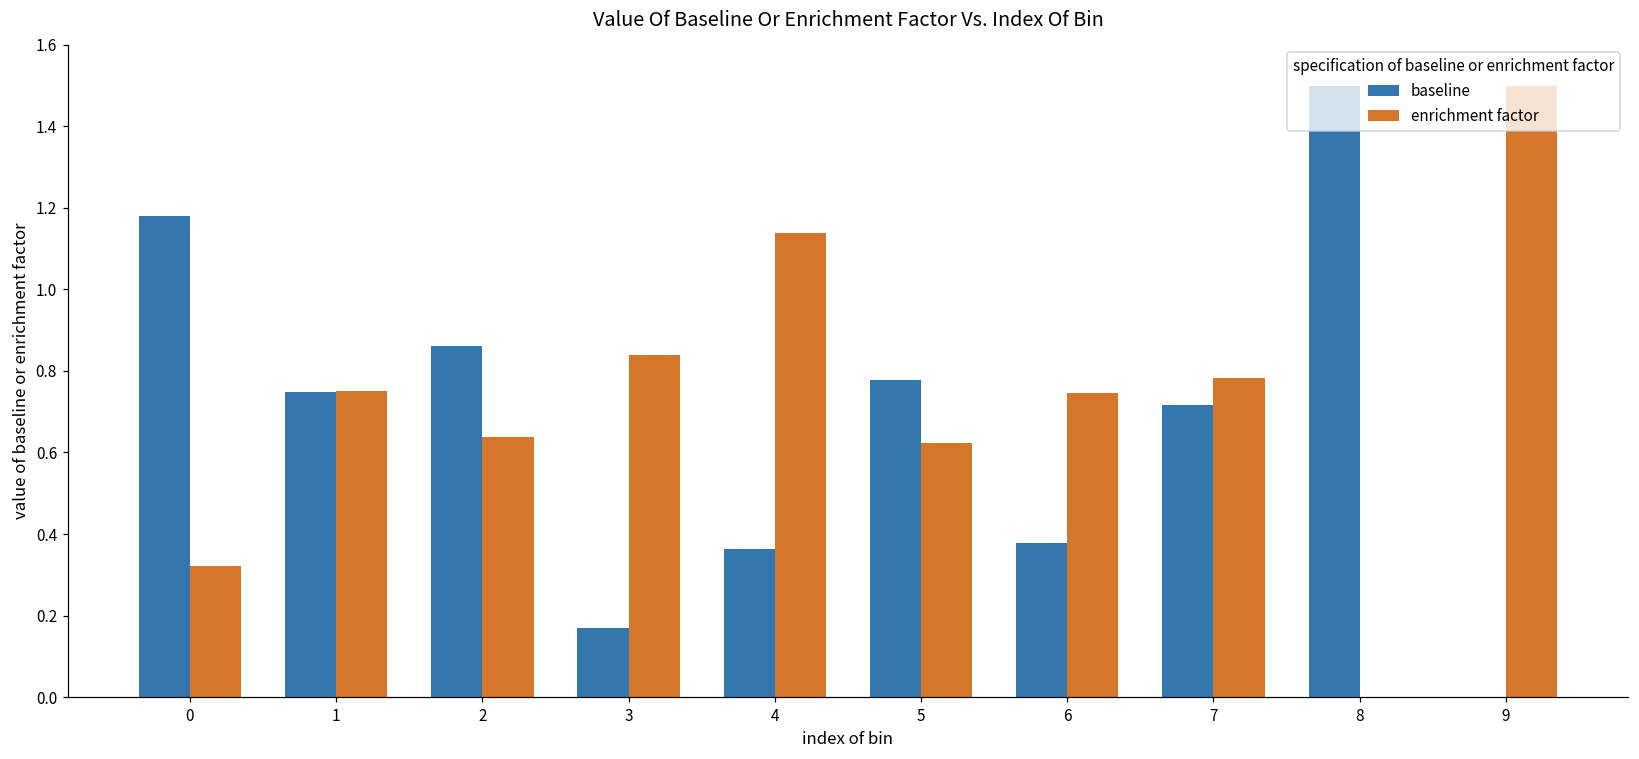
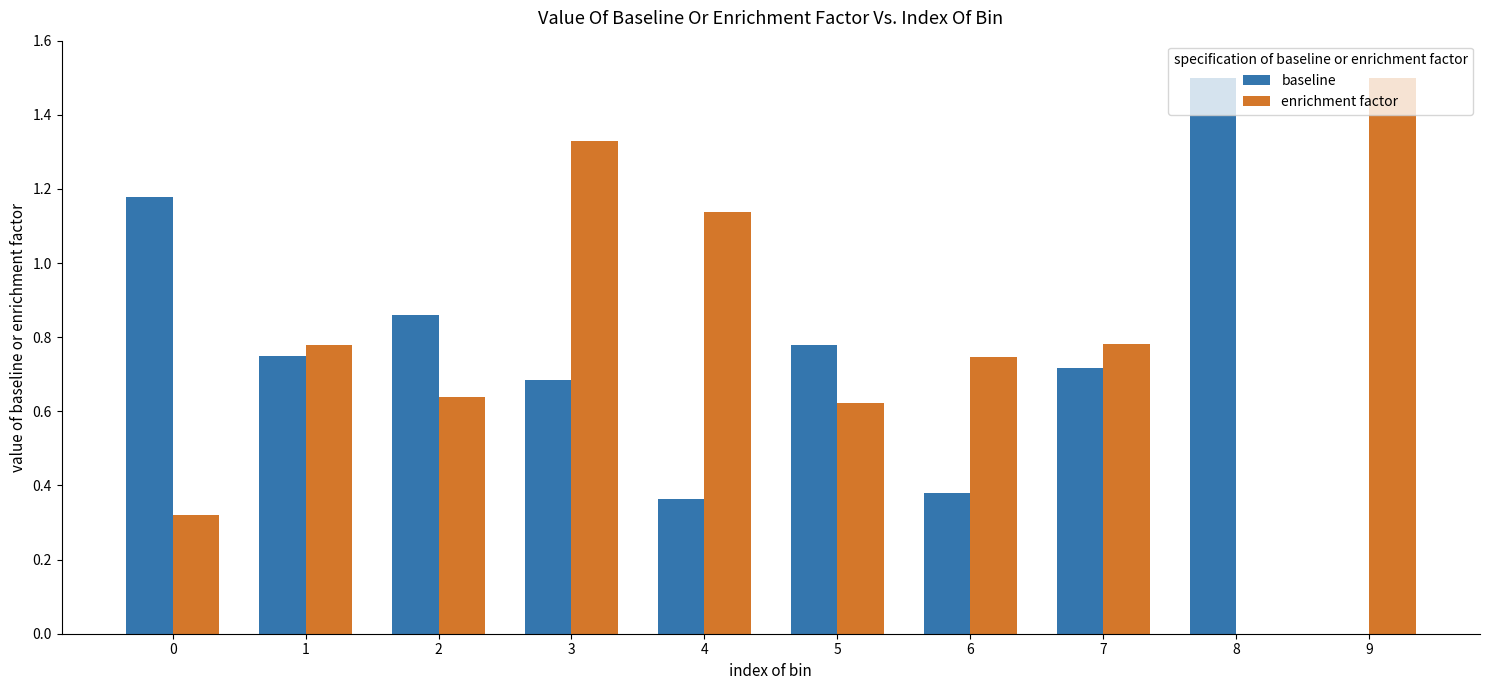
enrichment factor, 1: 0.75 -> 0.78
baseline, 3: 0.17 -> 0.69
enrichment factor, 3: 0.84 -> 1.33
